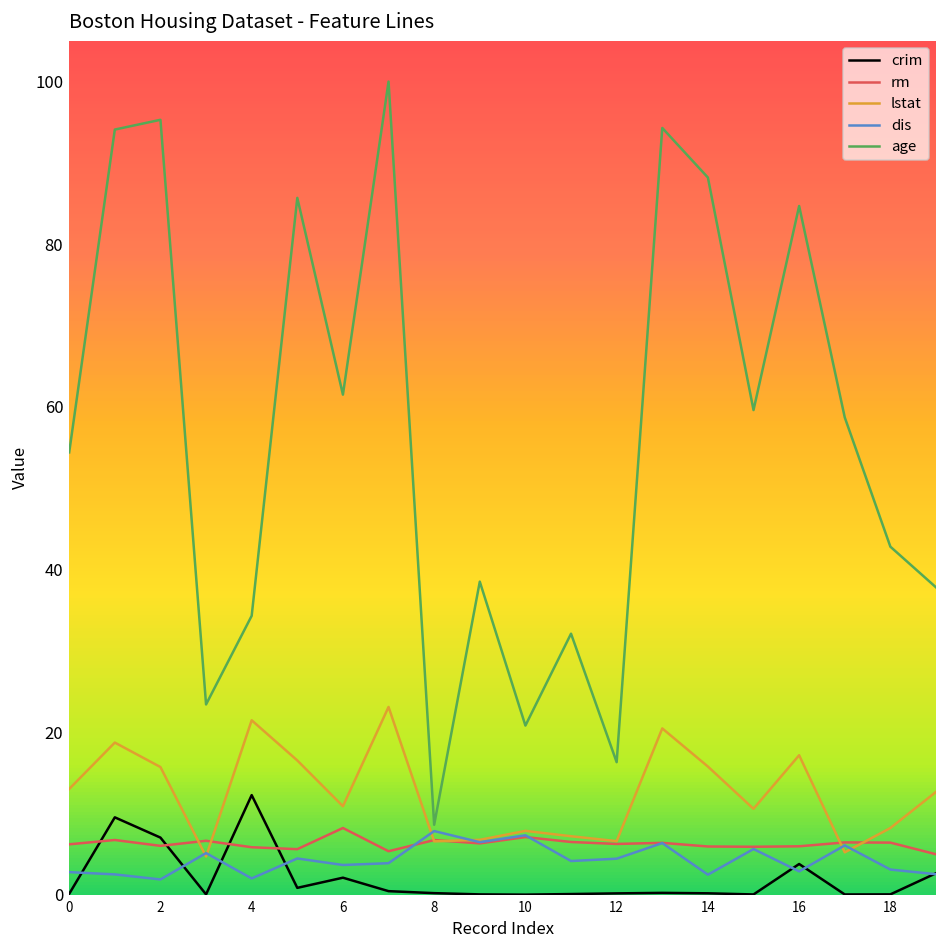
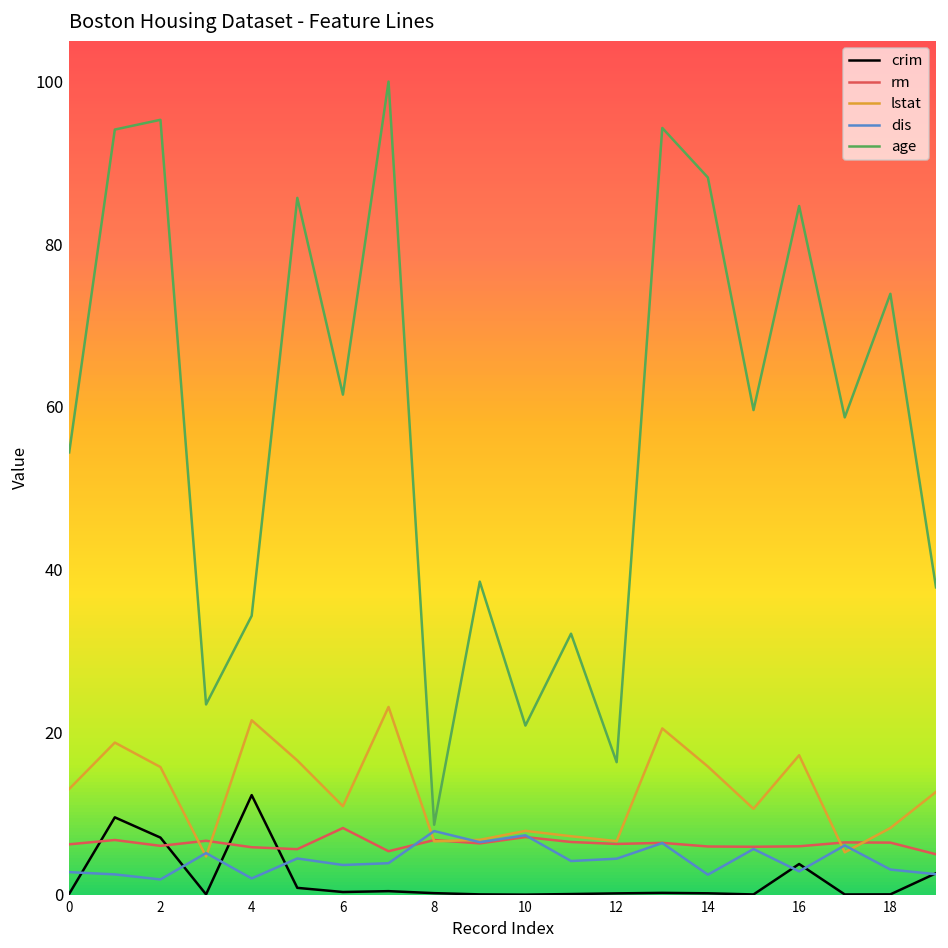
crim, 6: 2 -> 0
age, 18: 43 -> 74
